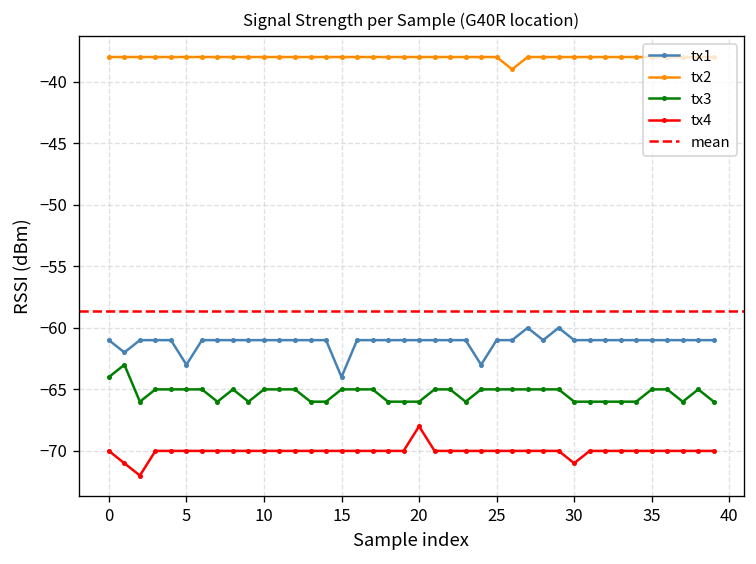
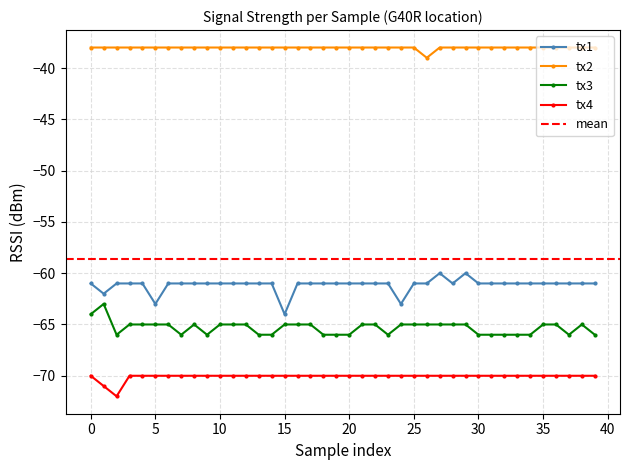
tx4, 20: -68 -> -70
tx4, 30: -71 -> -70
